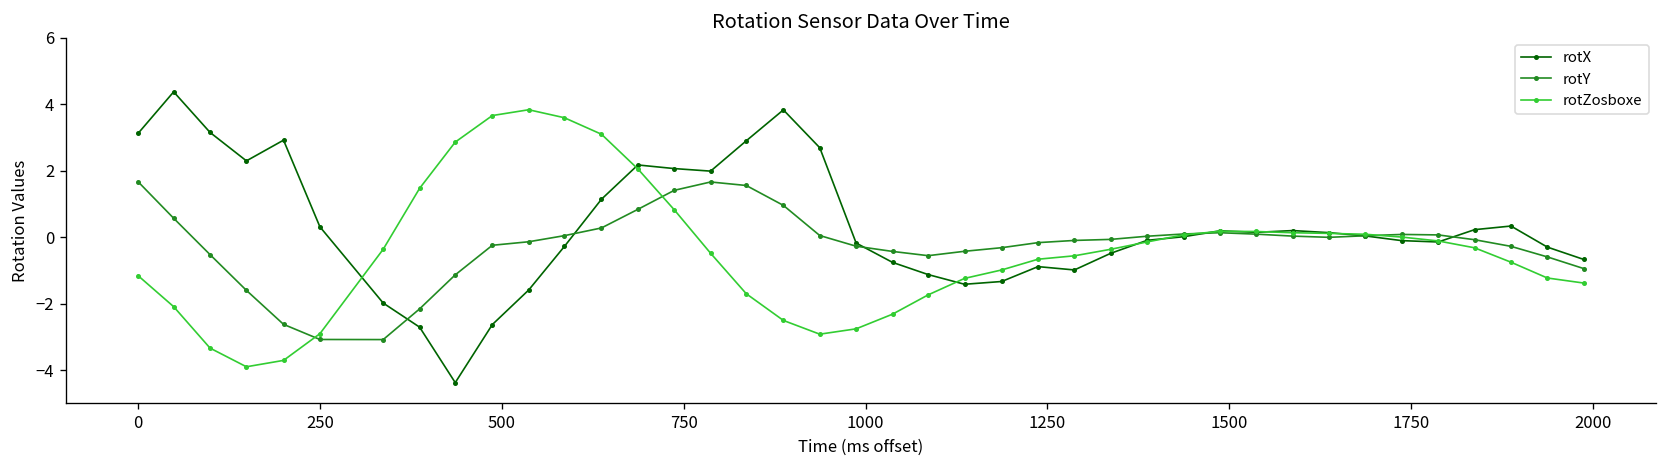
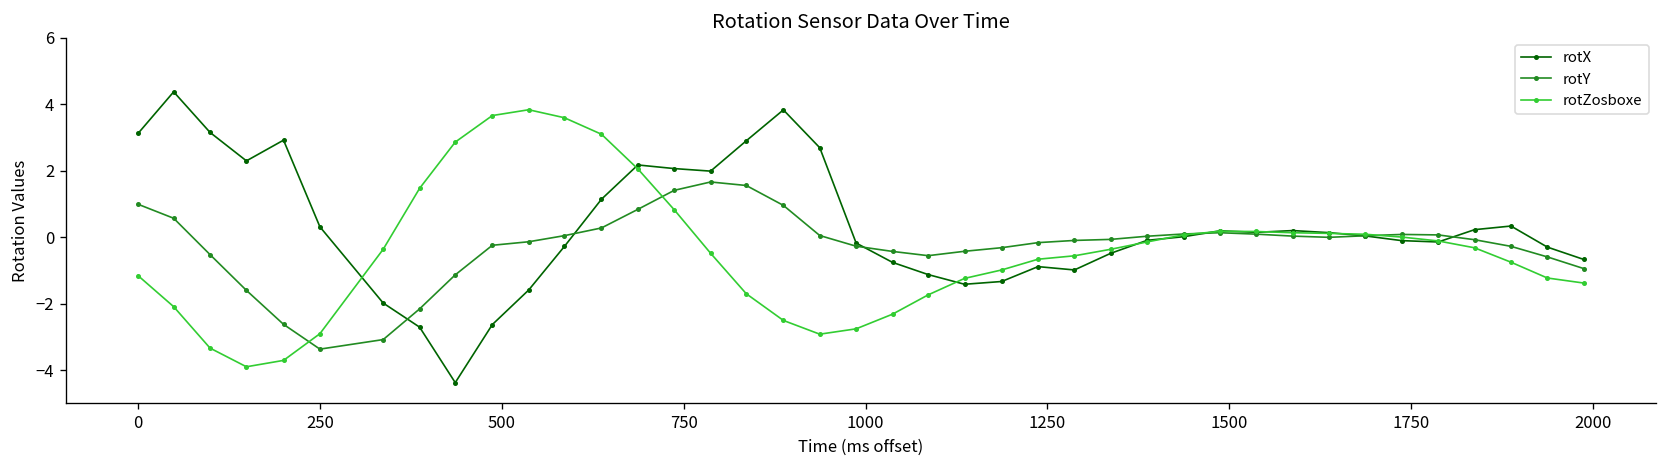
rotY, 0: 1.7 -> 1.0
rotY, 250: -3.1 -> -3.4
